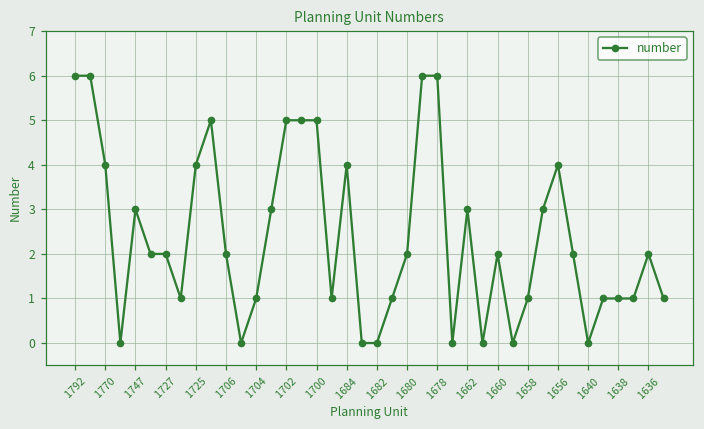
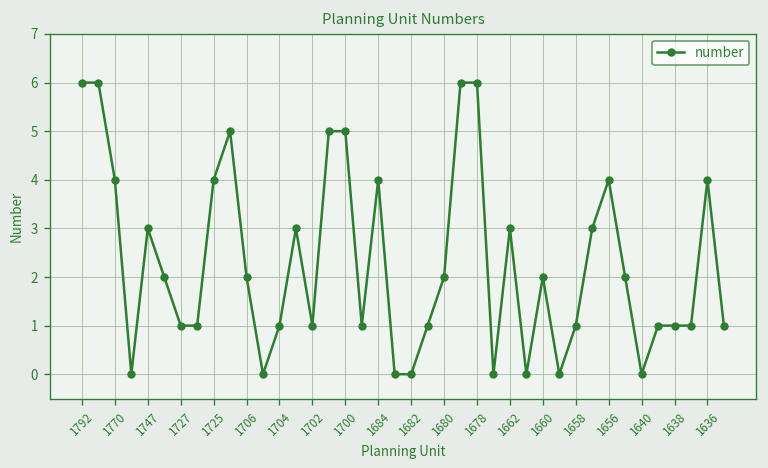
1727: 2 -> 1
1702: 5 -> 1
1636: 2 -> 4
